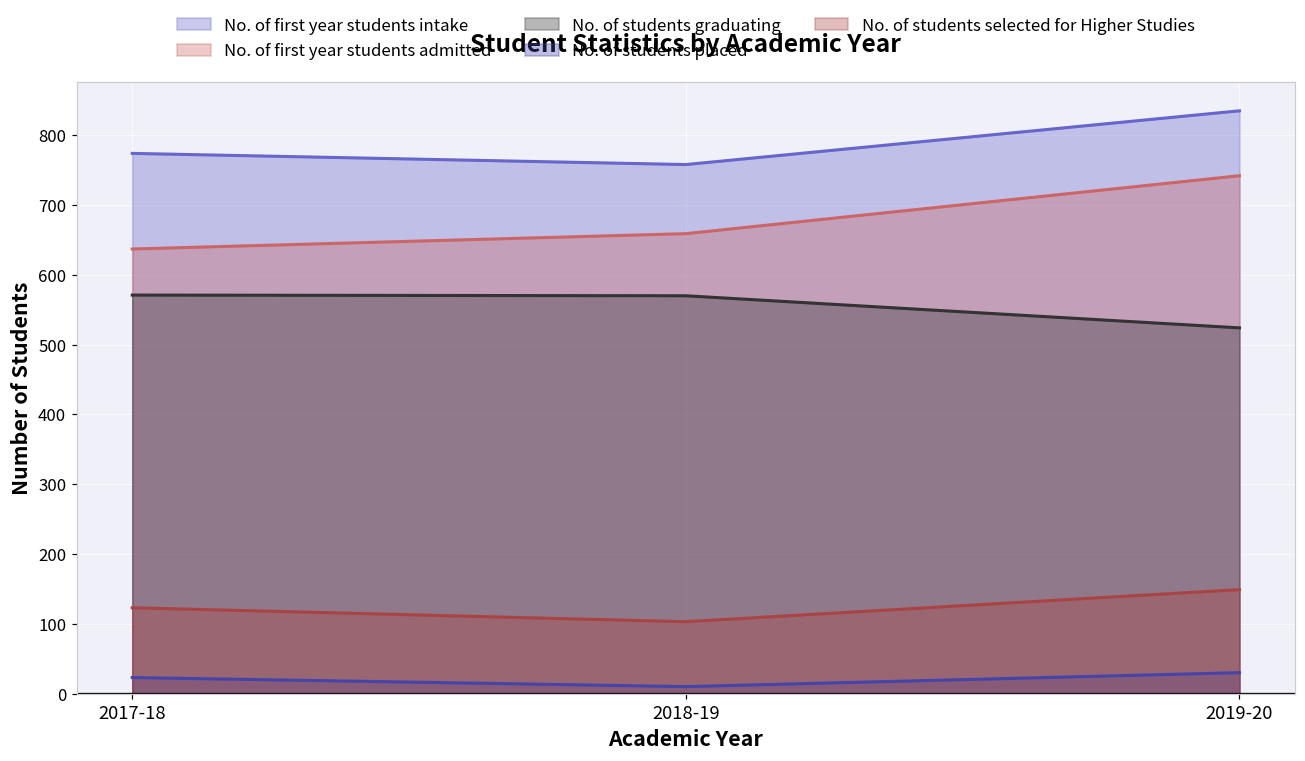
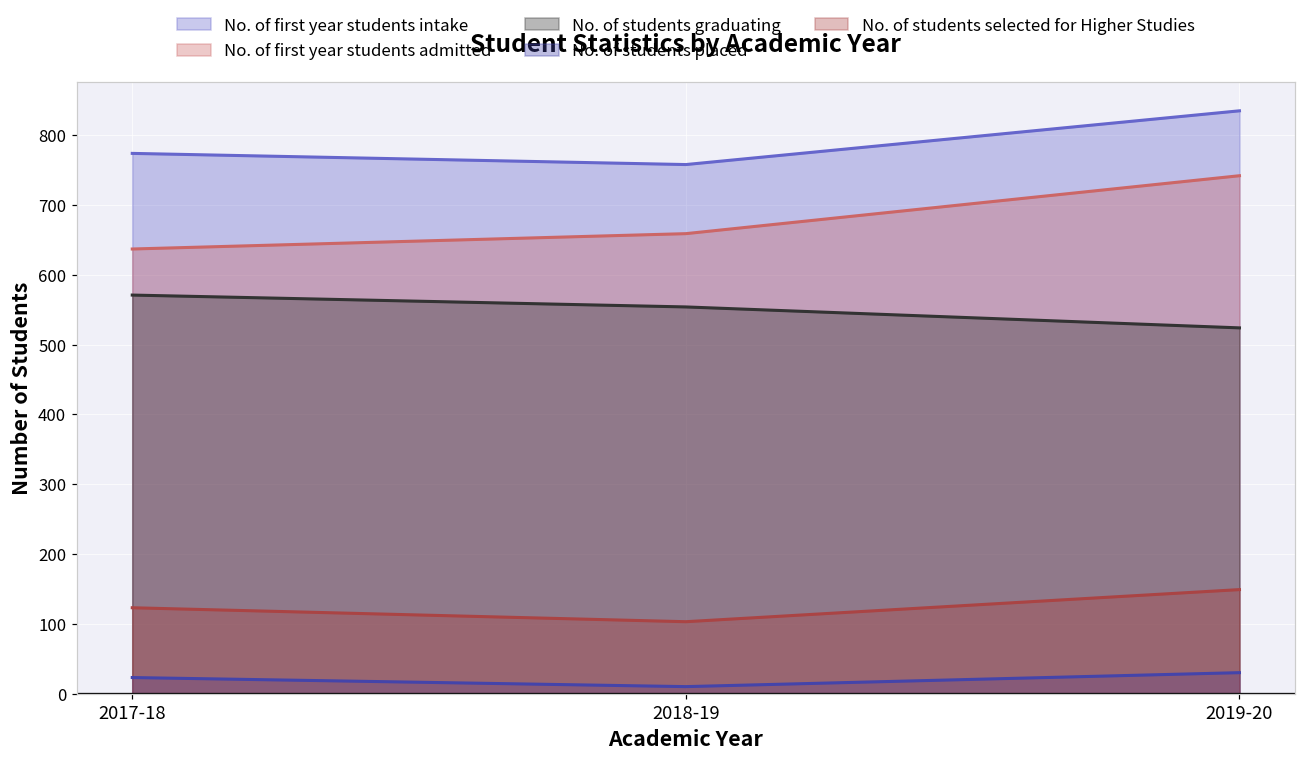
No. of students graduating, 2018-19: 570 -> 550
